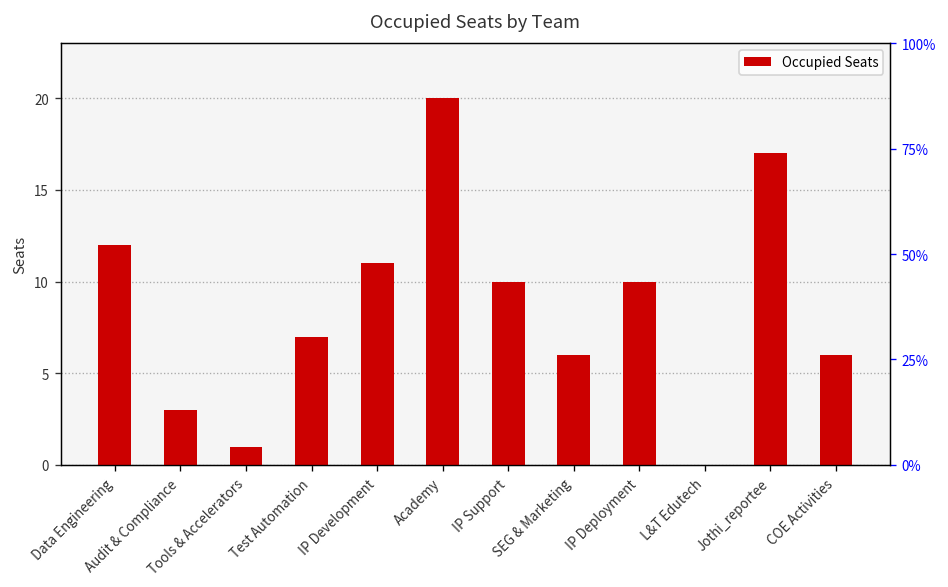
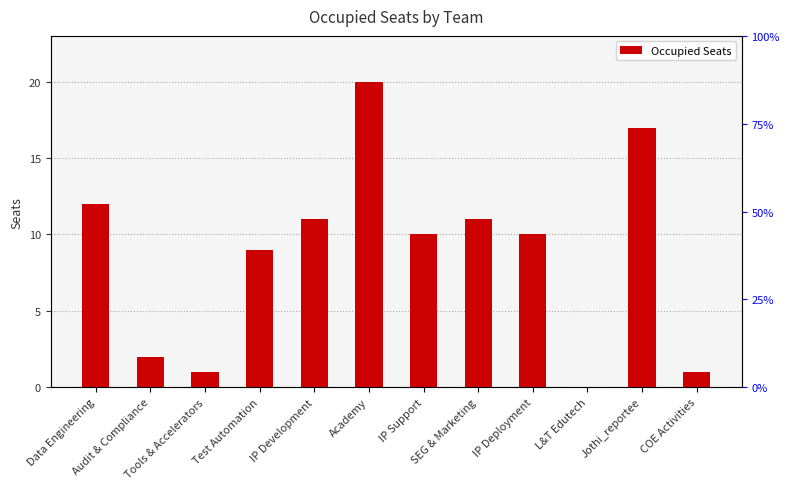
Audit & Compliance: 3 -> 2
Test Automation: 7 -> 9
SEG & Marketing: 6 -> 11
COE Activities: 6 -> 1
